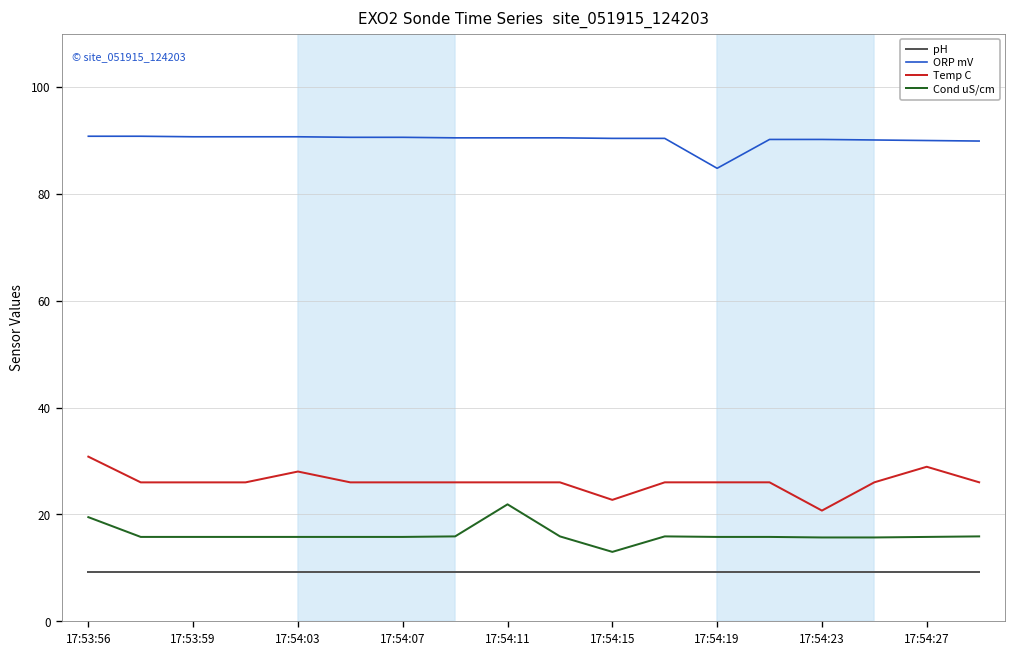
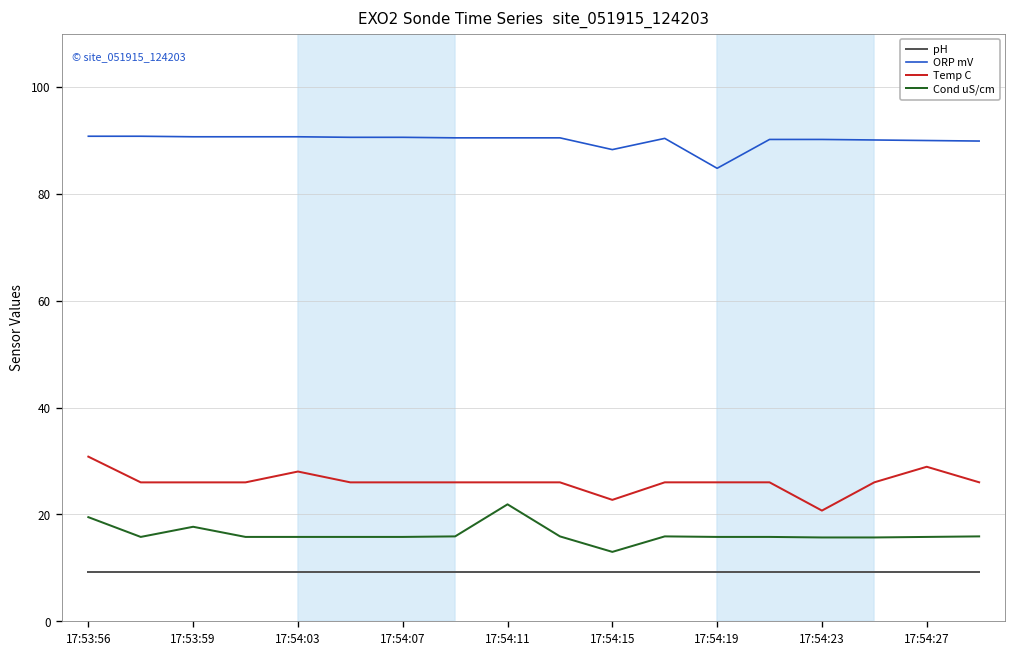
Cond uS/cm, 17:53:59: 16 -> 18
ORP mV, 17:54:15: 90 -> 88
